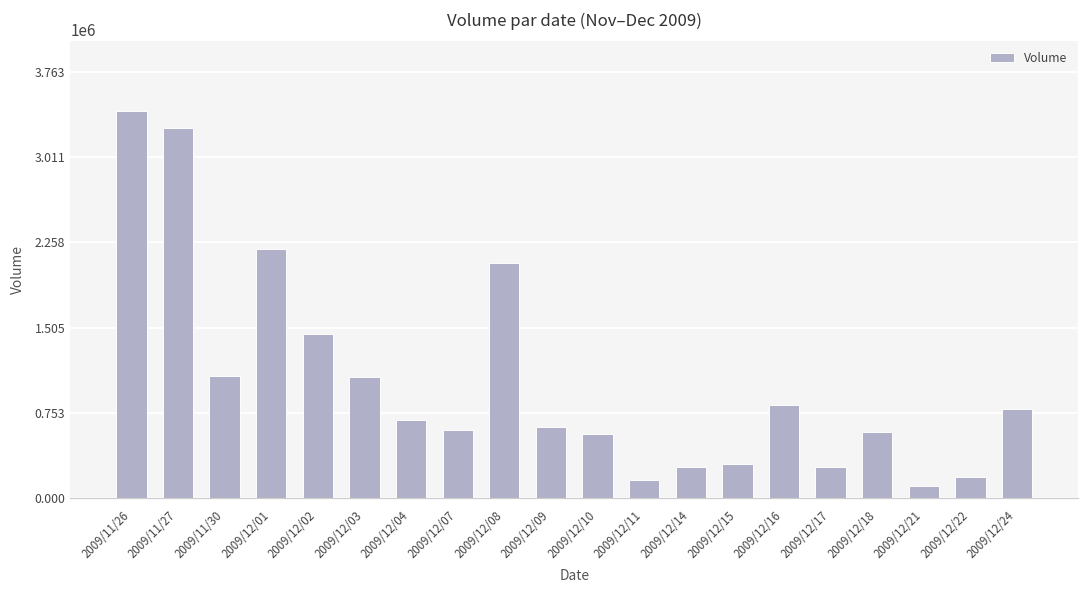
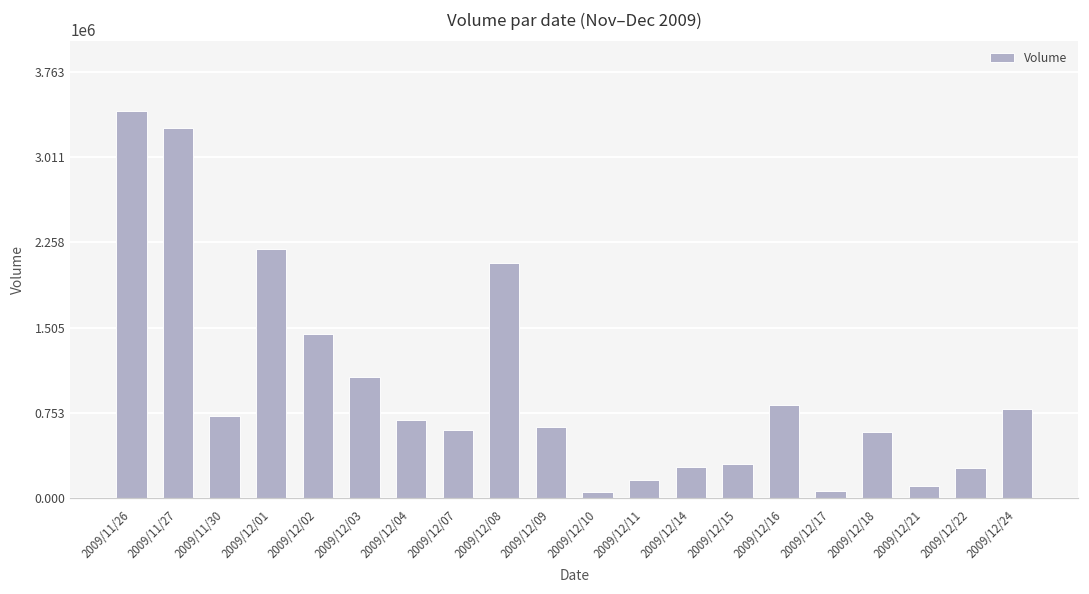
2009/11/30: 1070000 -> 730000
2009/12/10: 570000 -> 60000
2009/12/17: 270000 -> 70000
2009/12/22: 180000 -> 270000
